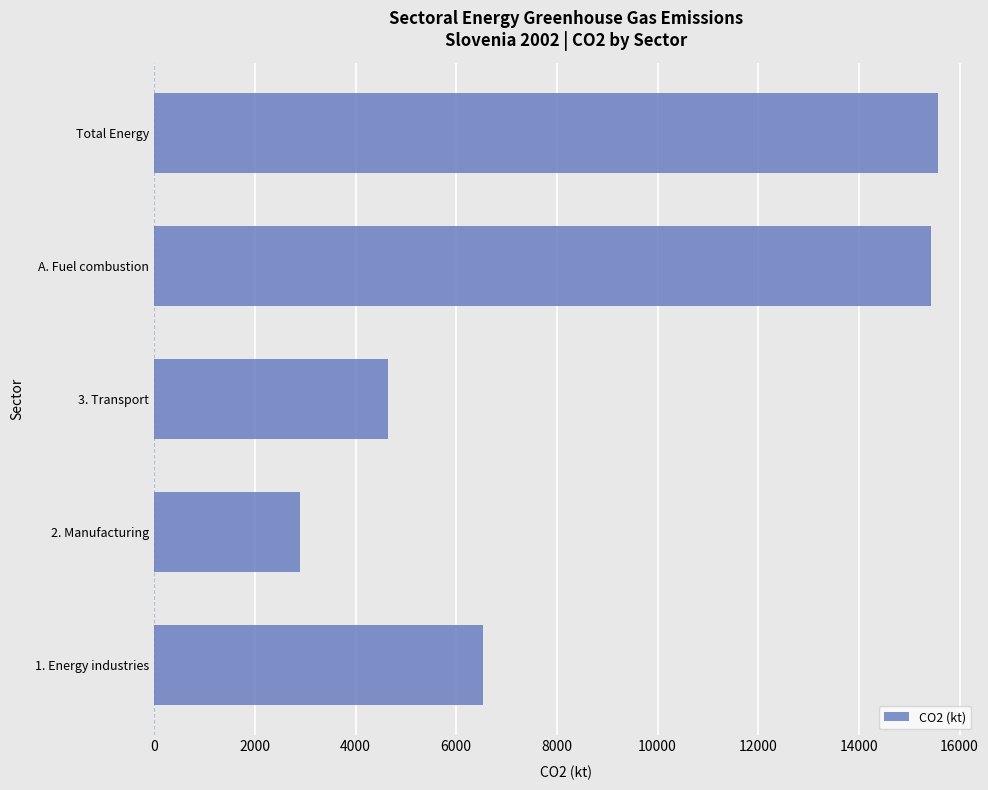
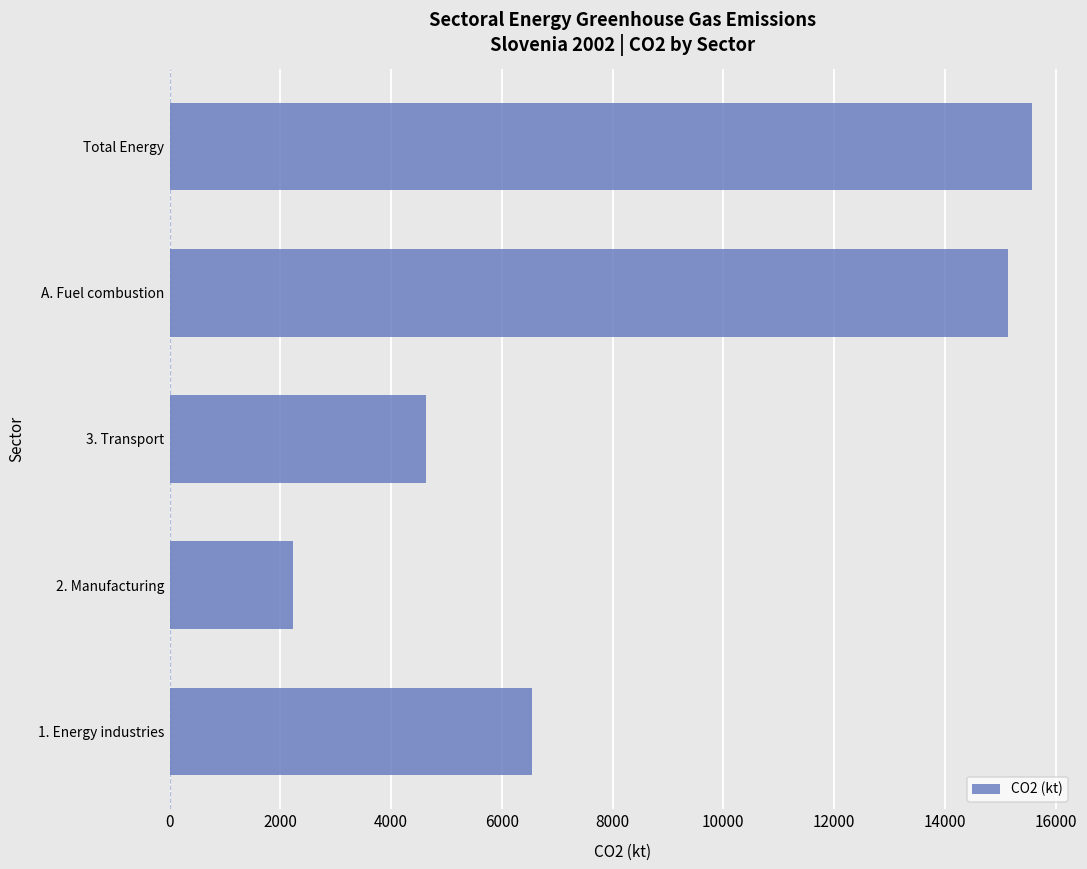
A. Fuel combustion: 15400 -> 15100
2. Manufacturing: 2900 -> 2200
